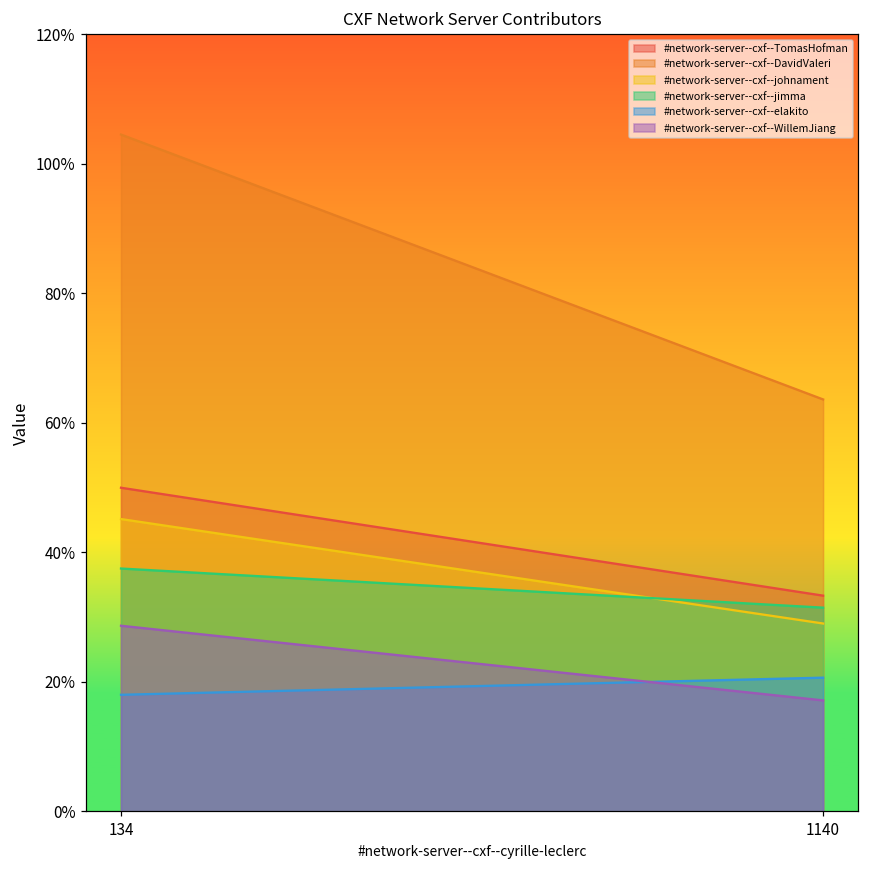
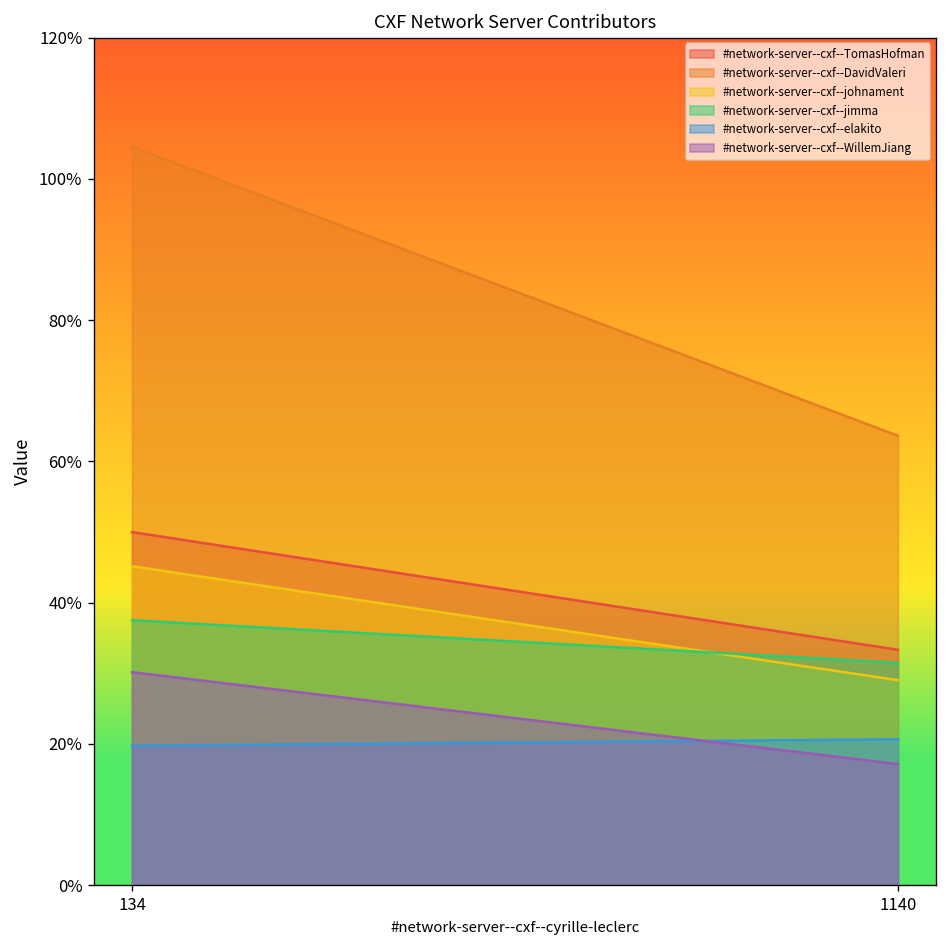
#network-server--cxf--elakito, 134: 18% -> 20%
#network-server--cxf--WillemJiang, 134: 29% -> 30%
